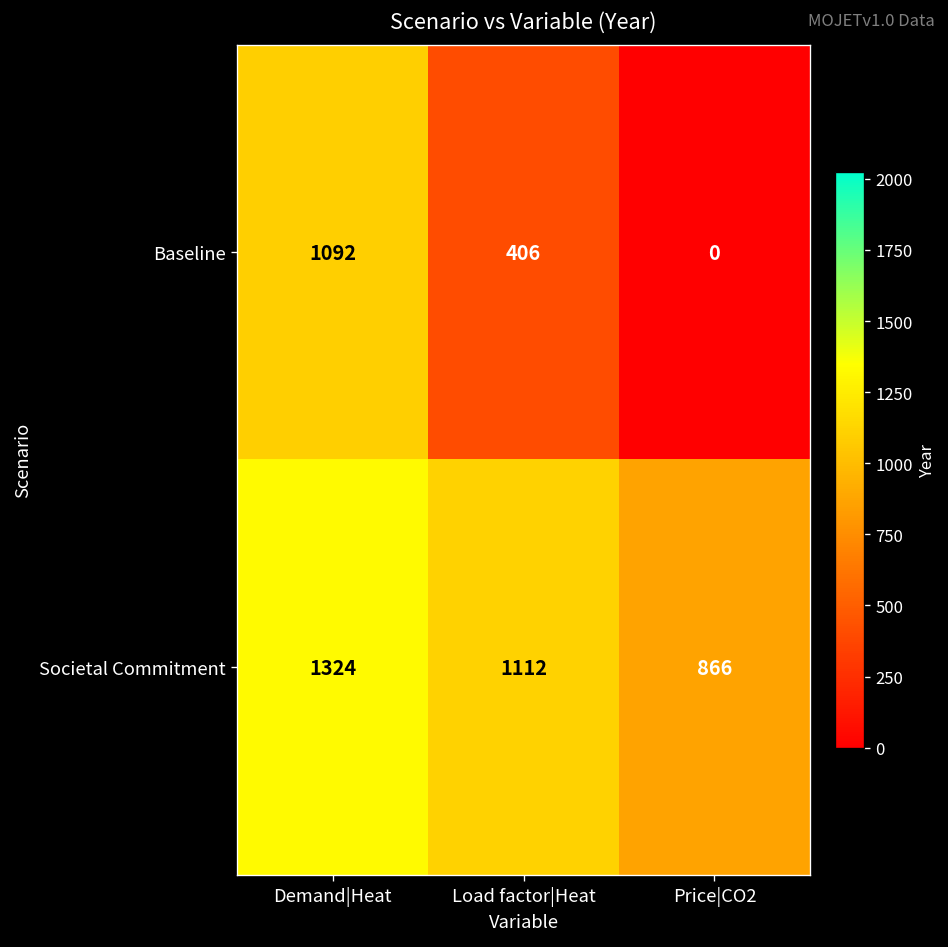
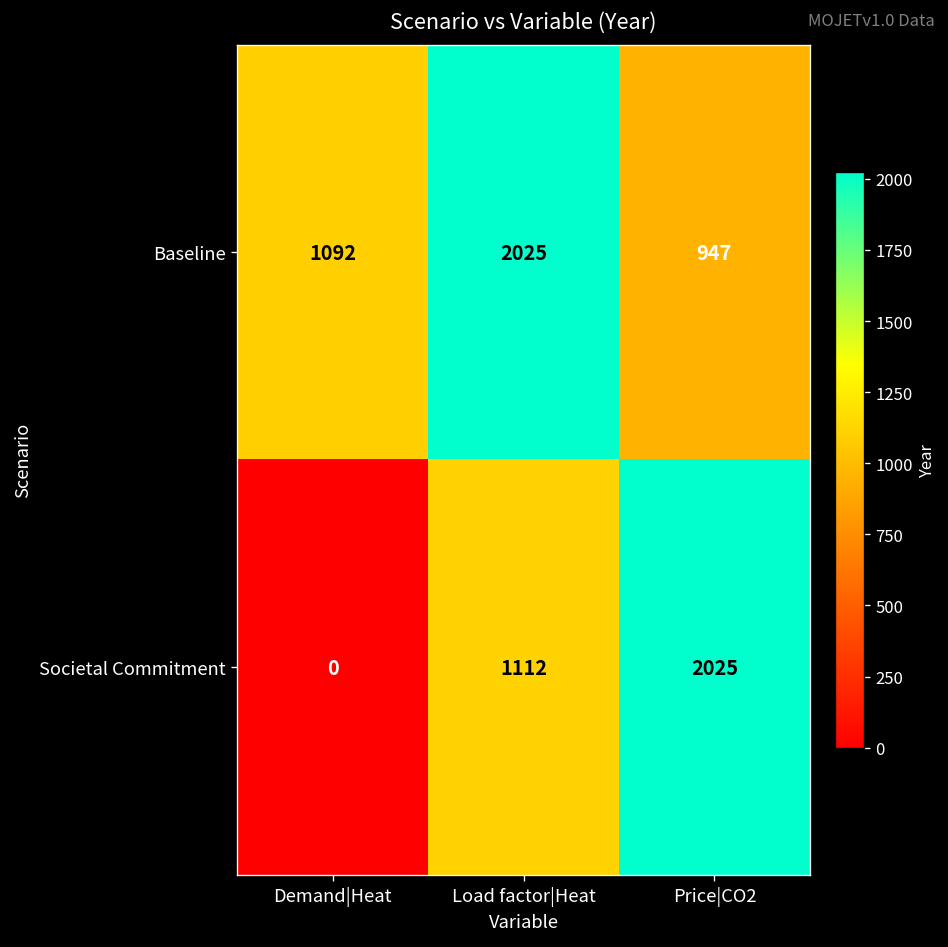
Baseline, Load factor|Heat: 406 -> 2025
Baseline, Price|CO2: 0 -> 947
Societal Commitment, Demand|Heat: 1324 -> 0
Societal Commitment, Price|CO2: 866 -> 2025
